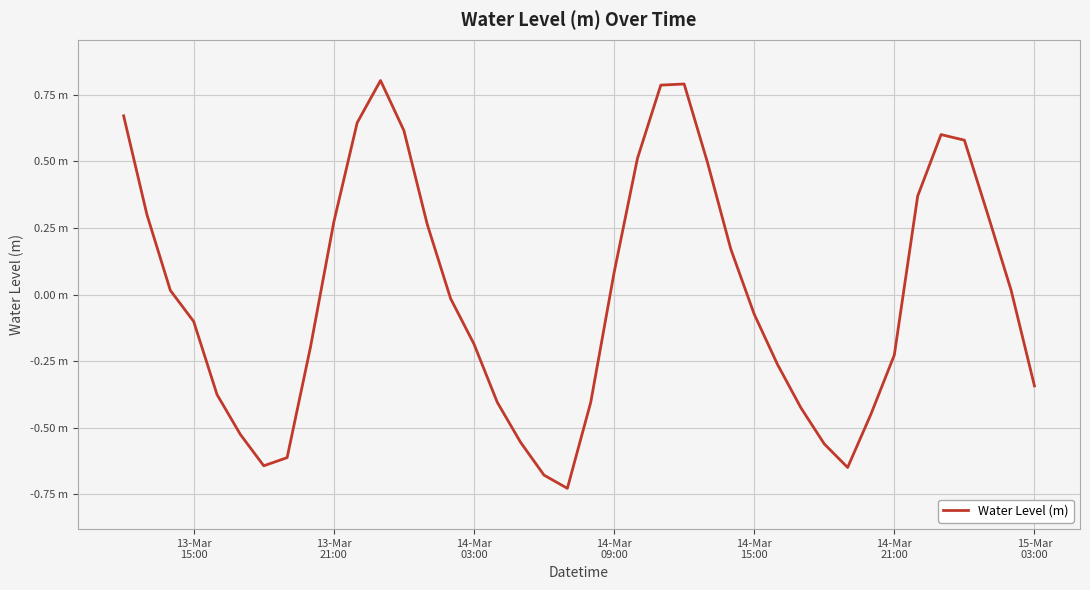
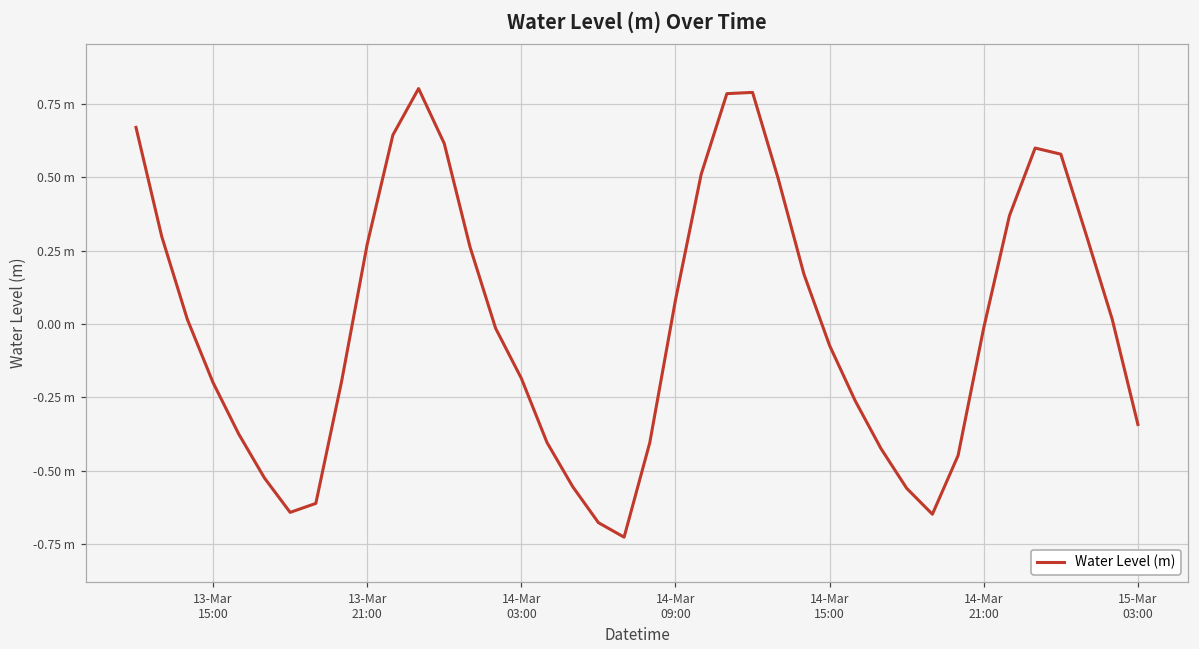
13-Mar 15:00: -0.10 m -> -0.20 m
14-Mar 21:00: -0.23 m -> -0.01 m
